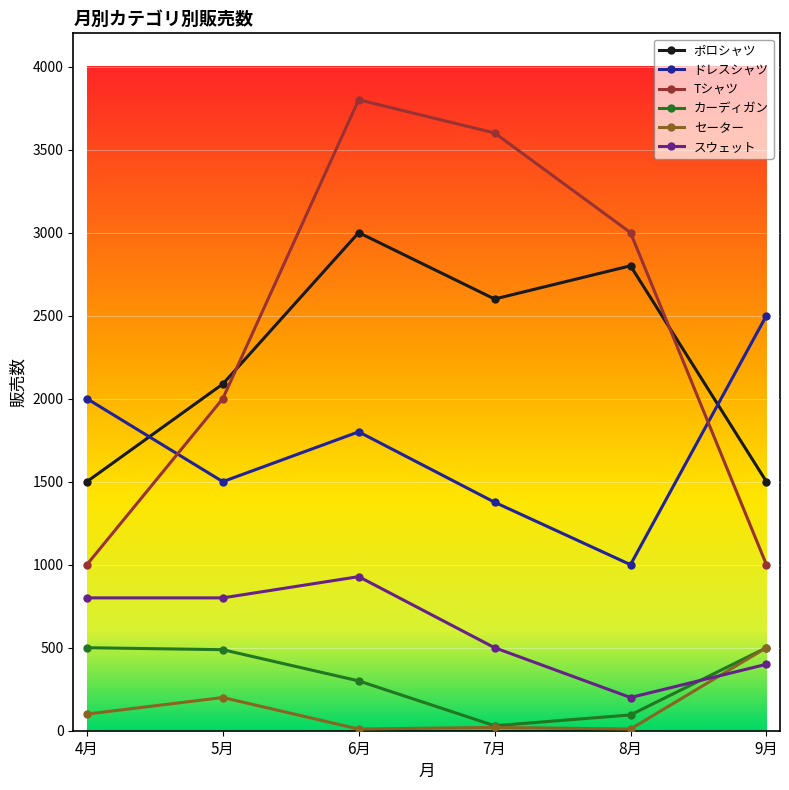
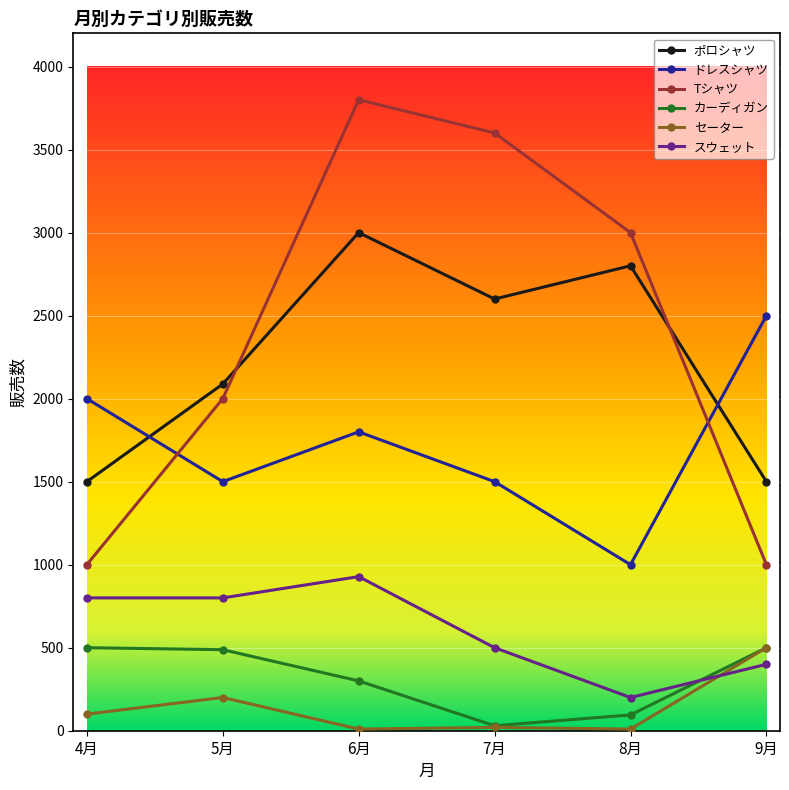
ドレスシャツ, 7月: 1380 -> 1500
